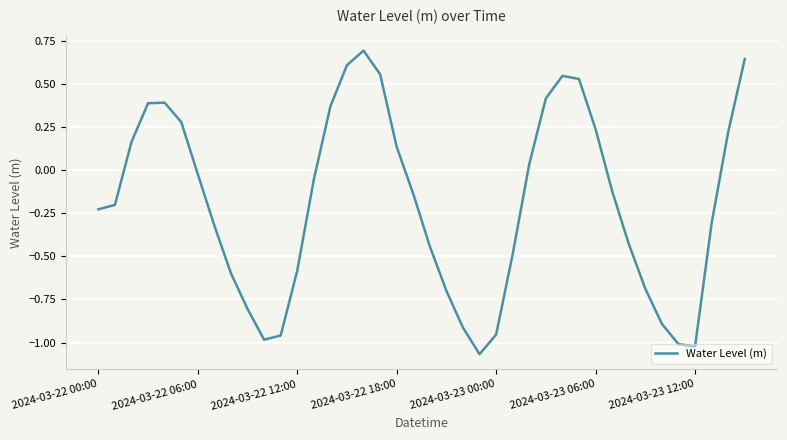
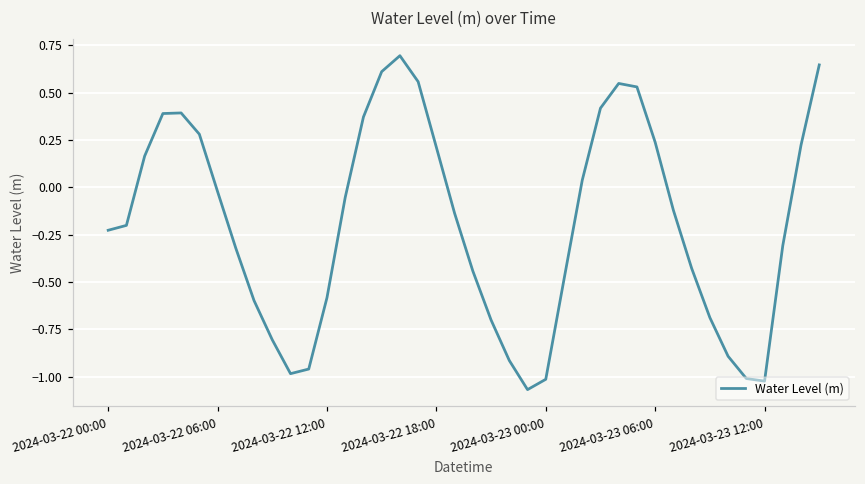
2024-03-22 18:00: 0.14 -> 0.21
2024-03-23 00:00: -0.95 -> -1.01
